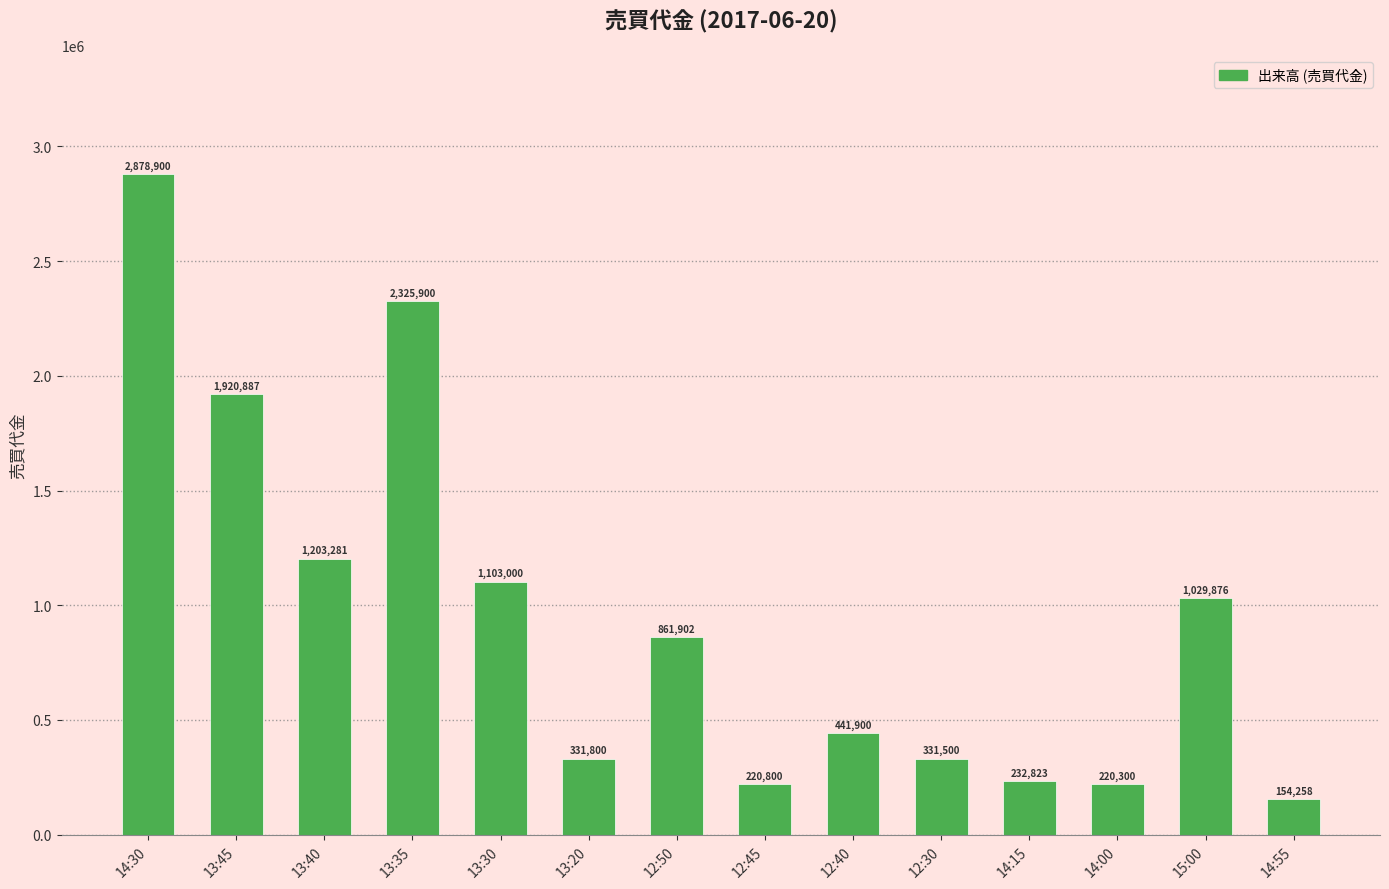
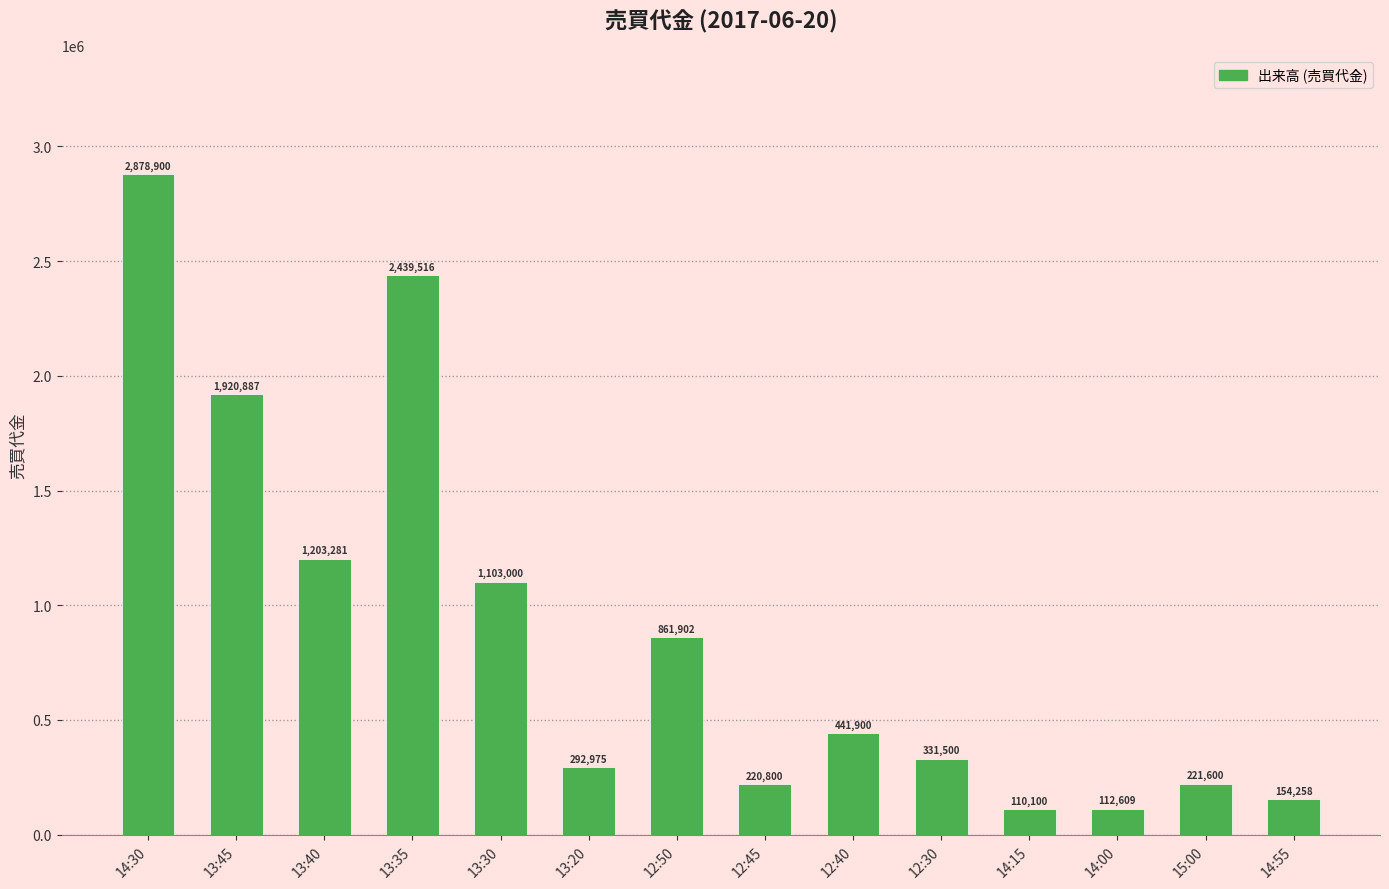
13:35: 2,325,900 -> 2,439,516
13:20: 331,800 -> 292,975
14:15: 232,823 -> 110,100
14:00: 220,300 -> 112,609
15:00: 1,029,876 -> 221,600
